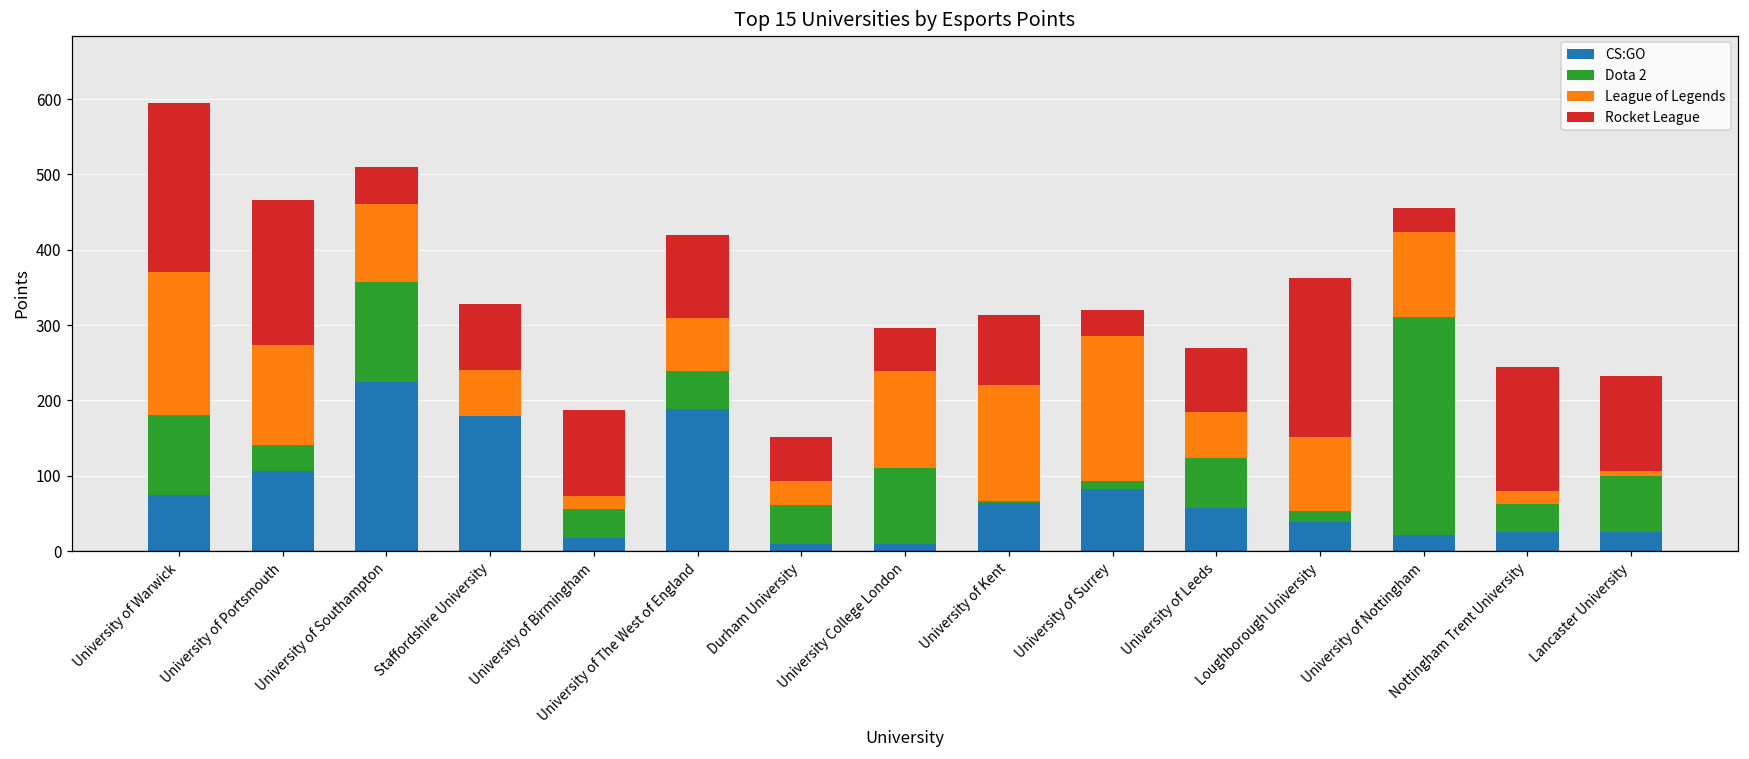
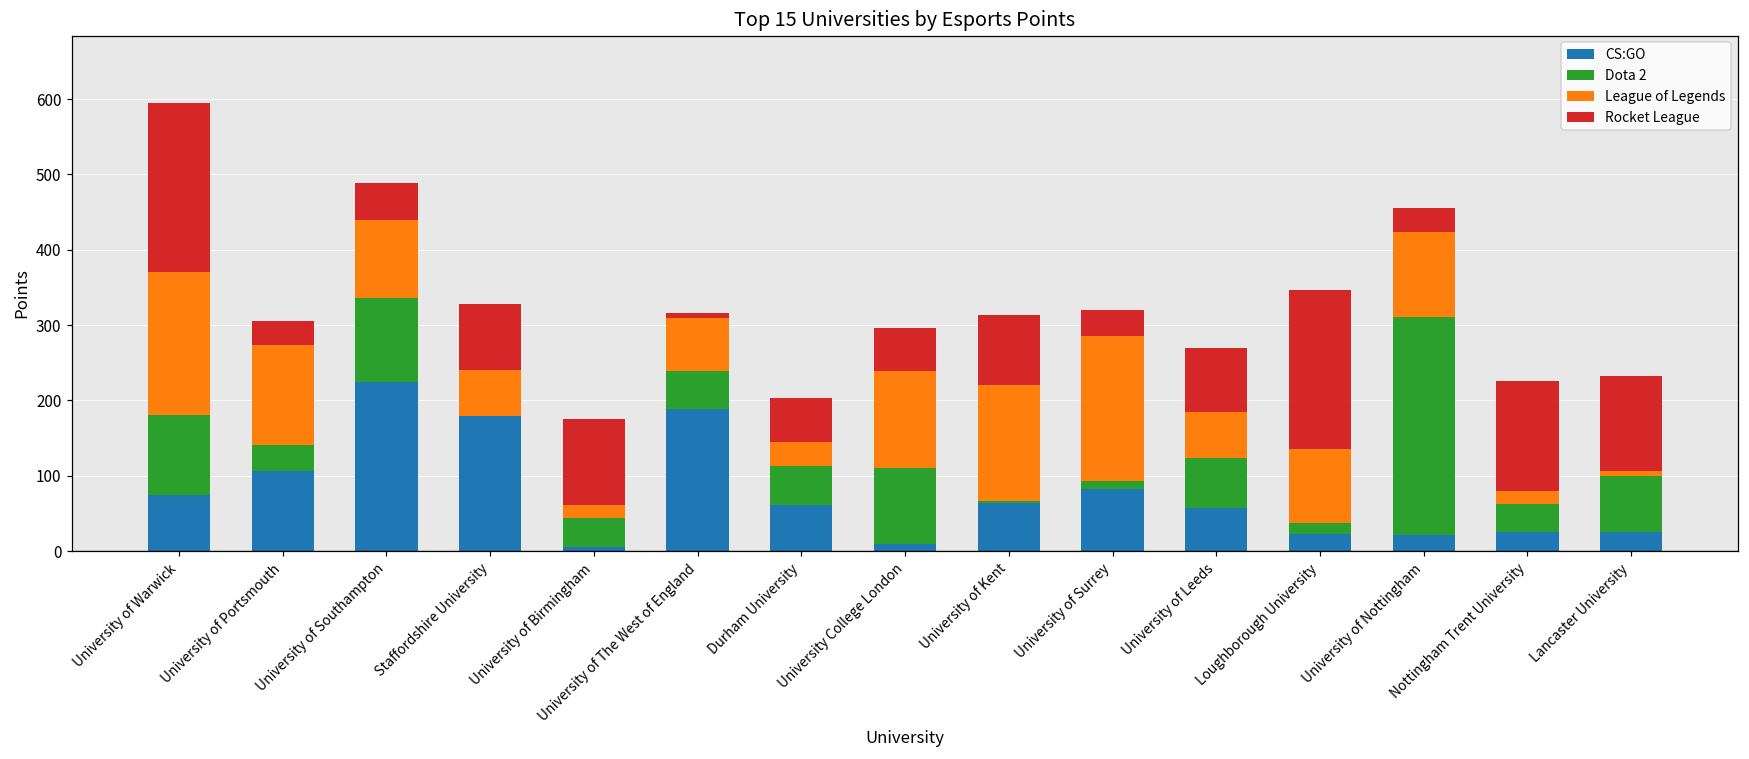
Rocket League, University of Portsmouth: 190 -> 30
Dota 2, University of Southampton: 130 -> 110
CS:GO, University of Birmingham: 20 -> 10
Rocket League, University of The West of England: 110 -> 10
CS:GO, Durham University: 10 -> 60
CS:GO, Loughborough University: 40 -> 20
Rocket League, Nottingham Trent University: 160 -> 150
